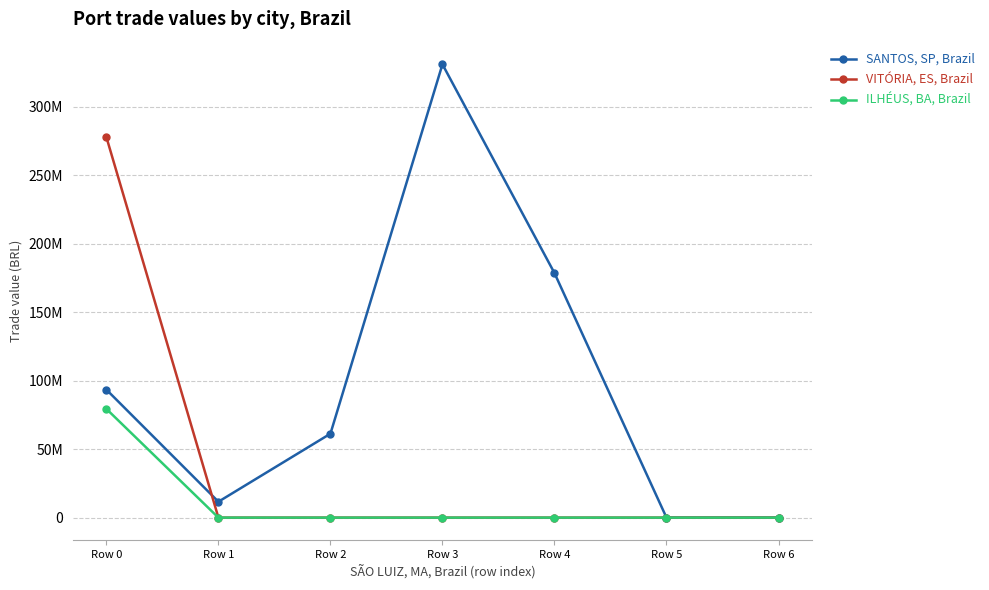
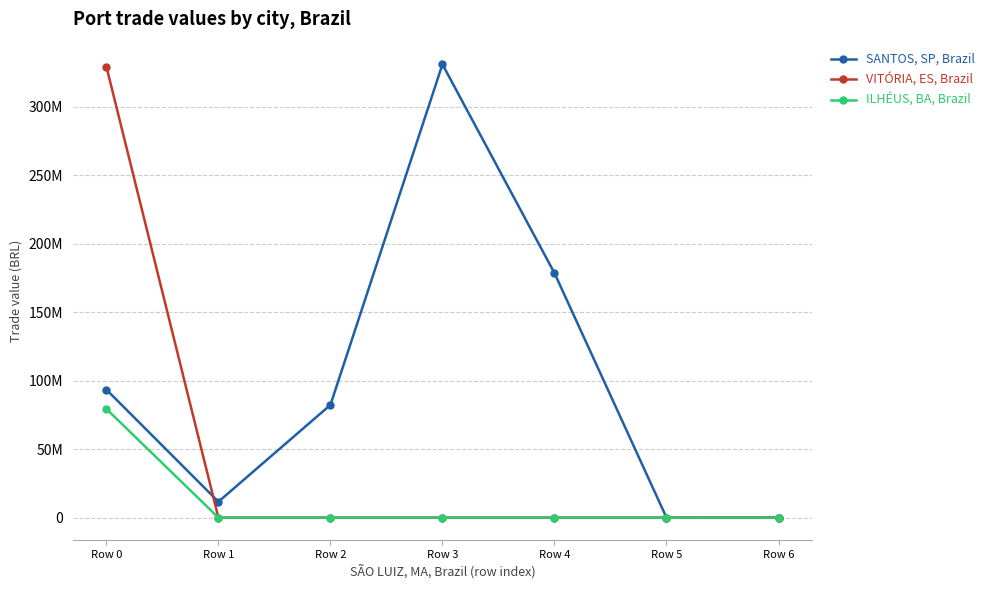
VITÓRIA, ES, Brazil, Row 0: 278000000 -> 329000000
SANTOS, SP, Brazil, Row 2: 61000000 -> 82000000
